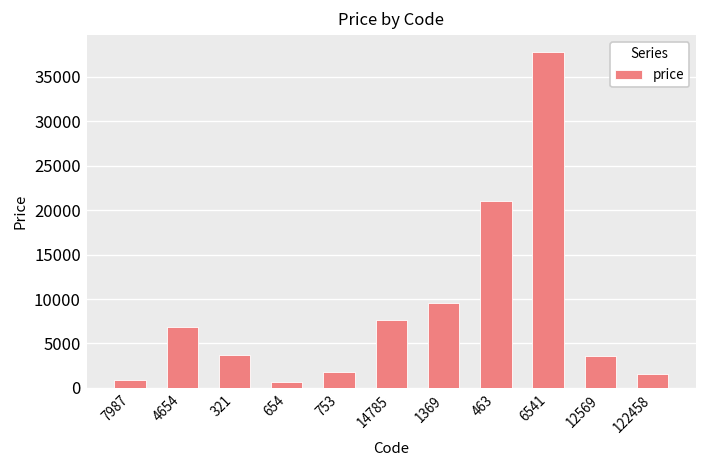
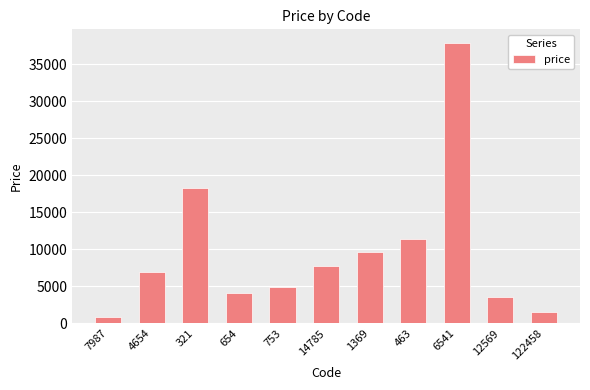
321: 4000 -> 18000
654: 1000 -> 4000
753: 2000 -> 5000
463: 21000 -> 11000
